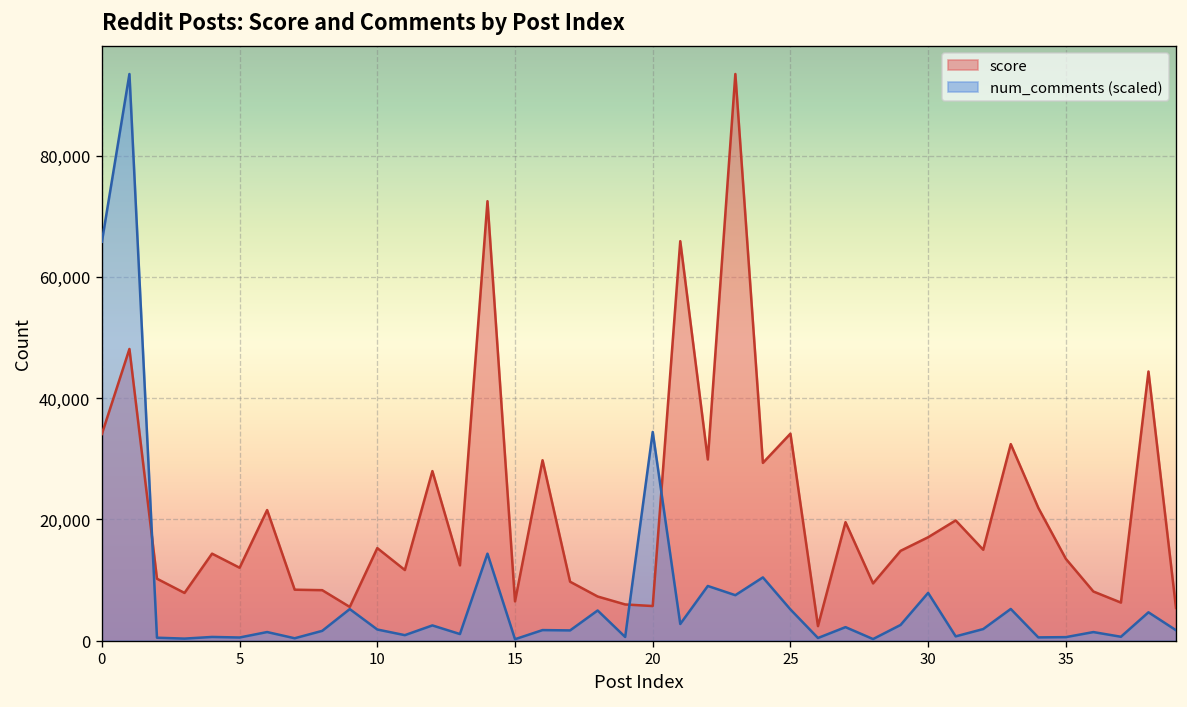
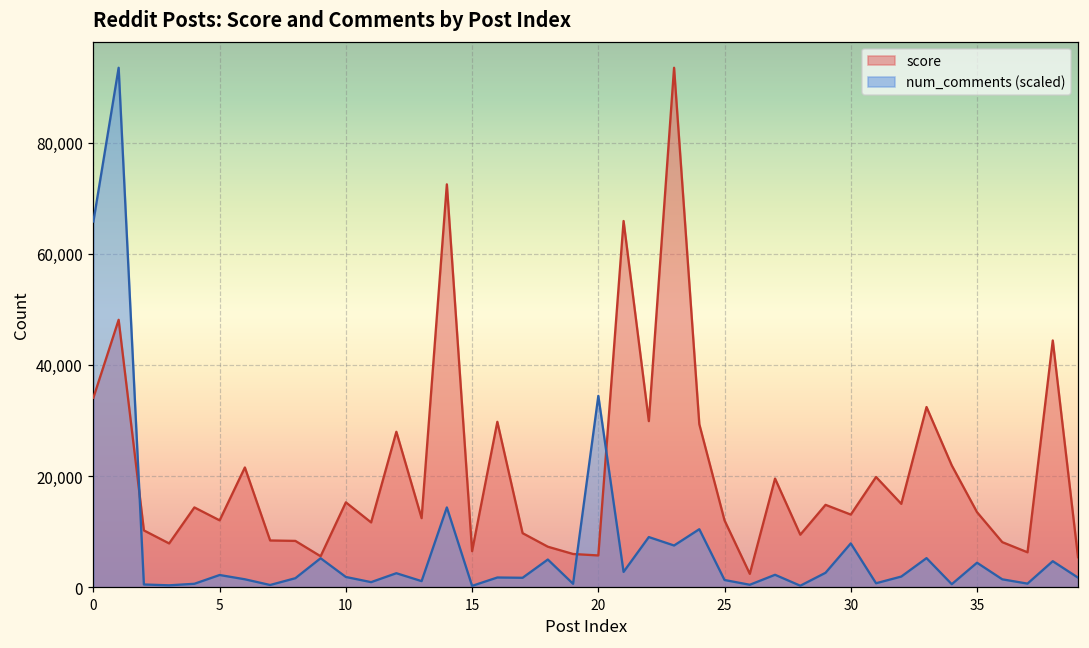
num_comments (scaled), 5: 1,000 -> 2,000
score, 25: 34,000 -> 12,000
num_comments (scaled), 25: 5,000 -> 1,000
score, 30: 17,000 -> 13,000
num_comments (scaled), 35: 1,000 -> 4,000
